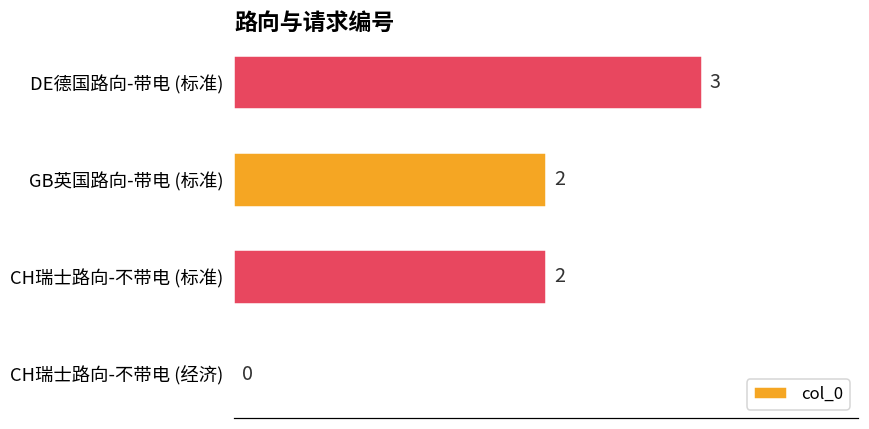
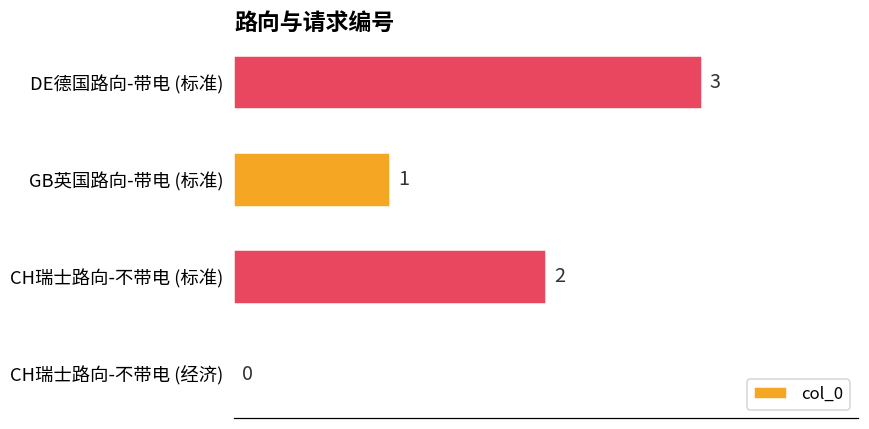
GB英国路向-带电 (标准): 2 -> 1
